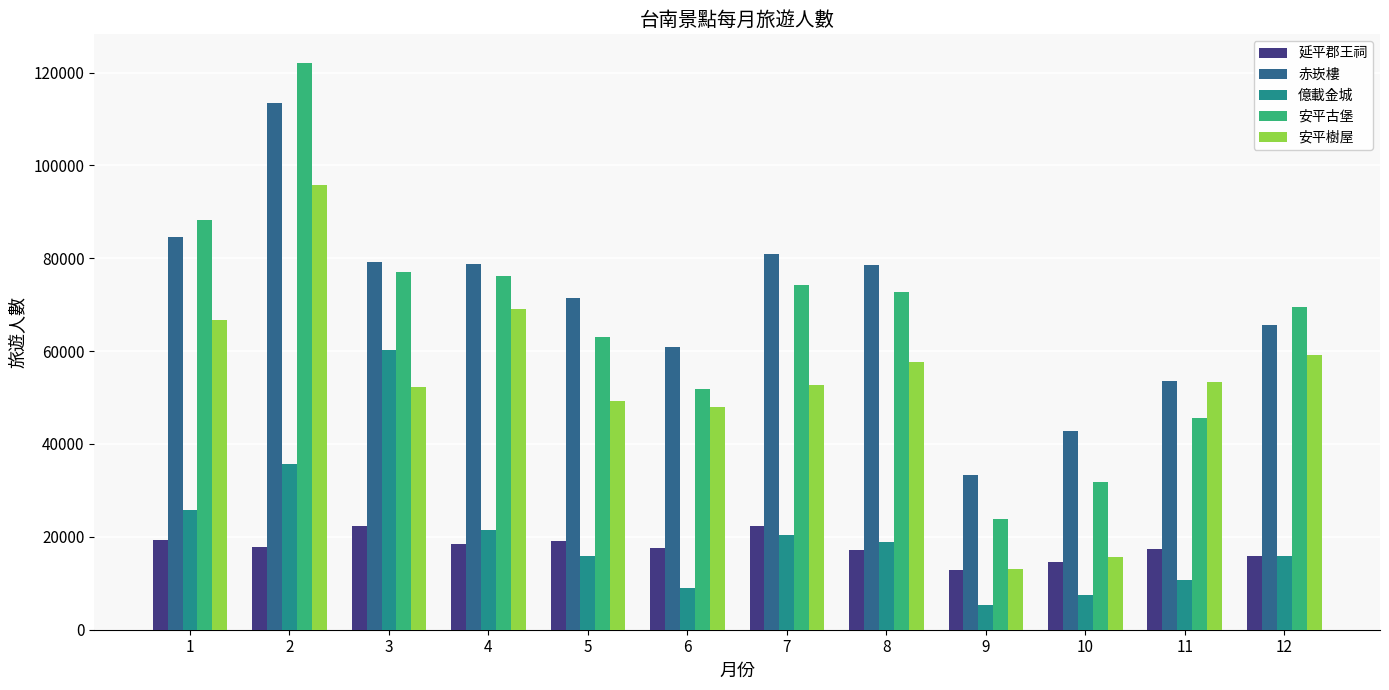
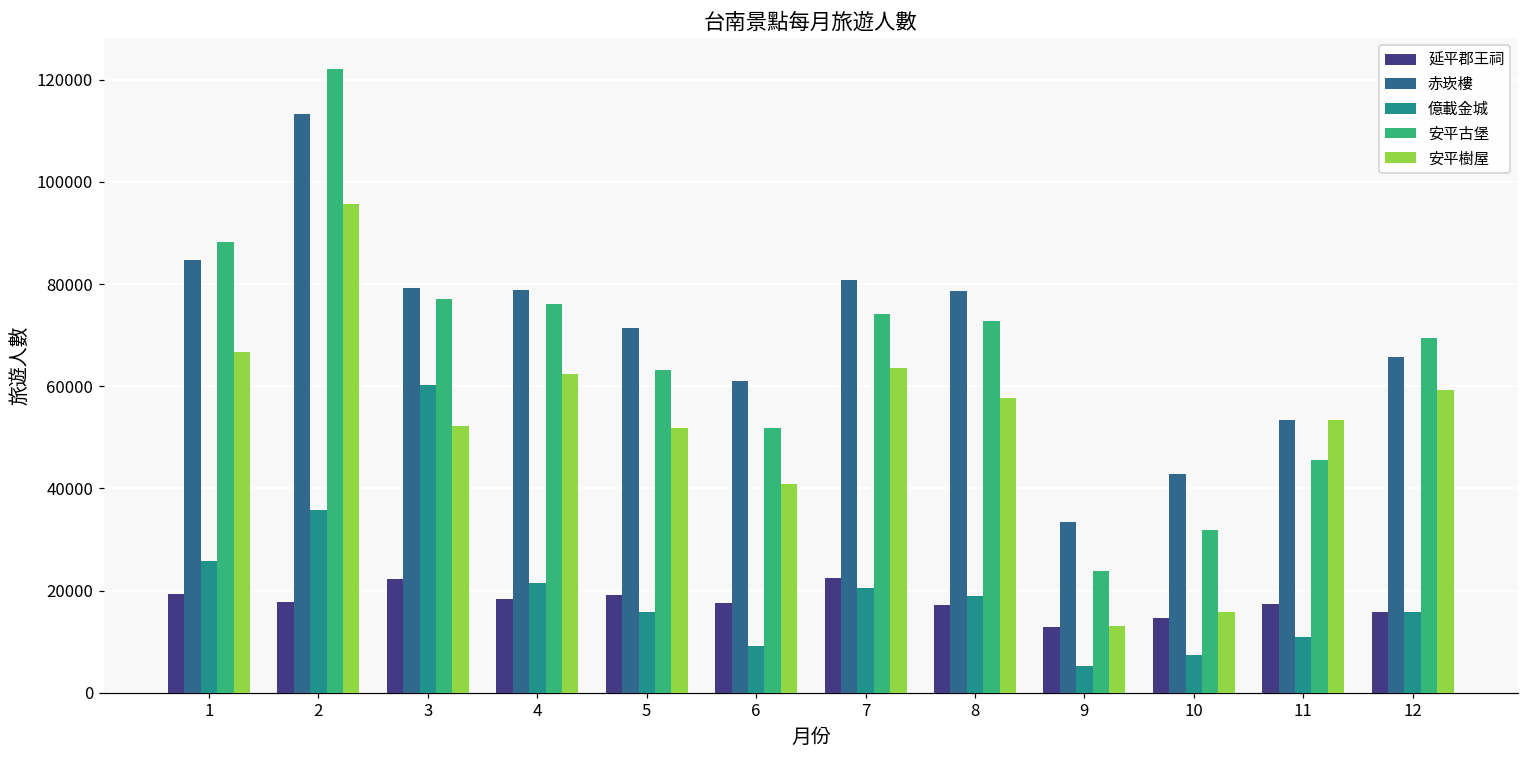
安平樹屋, 4: 69000 -> 62000
安平樹屋, 5: 49000 -> 52000
安平樹屋, 6: 48000 -> 41000
安平樹屋, 7: 53000 -> 64000
